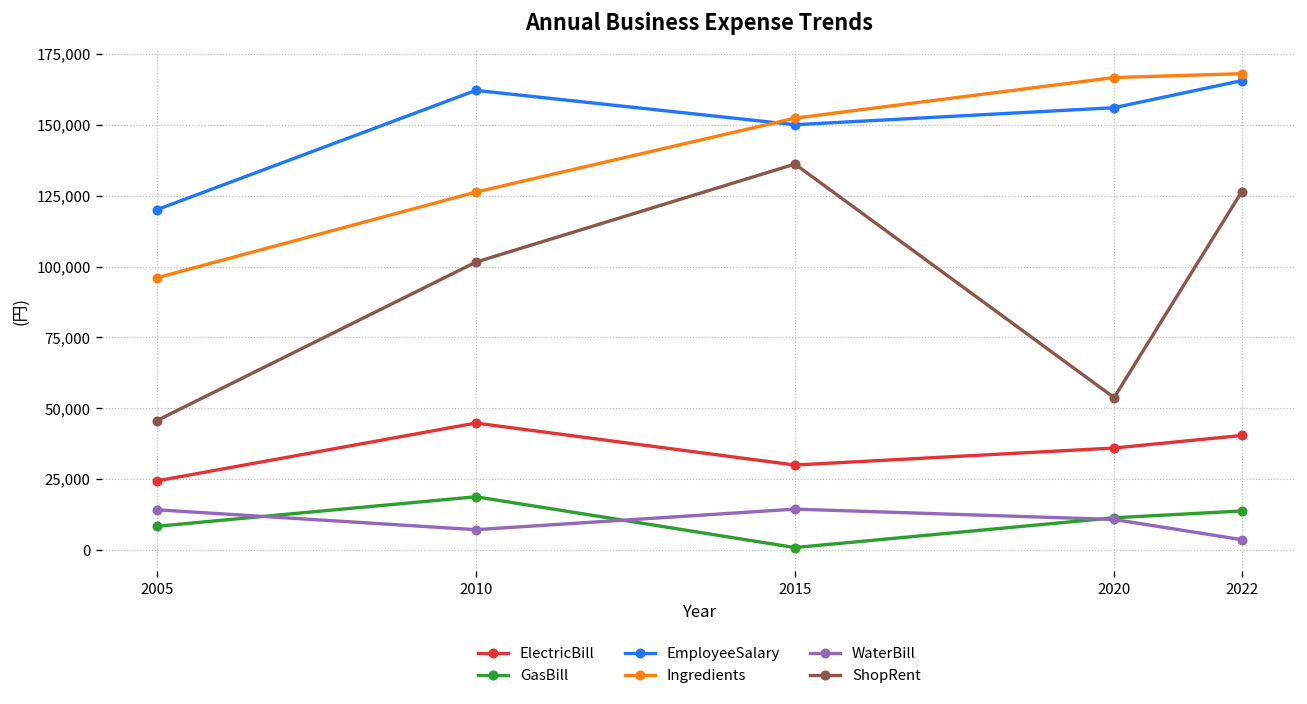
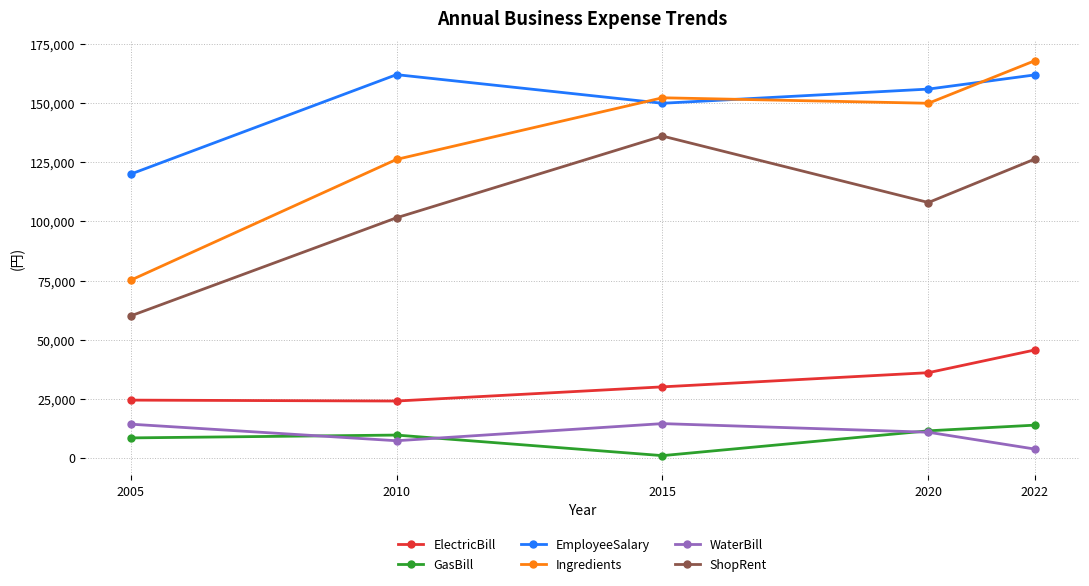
Ingredients, 2005: 96,000 -> 75,000
ShopRent, 2005: 46,000 -> 60,000
ElectricBill, 2010: 45,000 -> 24,000
GasBill, 2010: 19,000 -> 10,000
Ingredients, 2020: 167,000 -> 150,000
ShopRent, 2020: 54,000 -> 108,000
ElectricBill, 2022: 40,000 -> 46,000
EmployeeSalary, 2022: 166,000 -> 162,000
